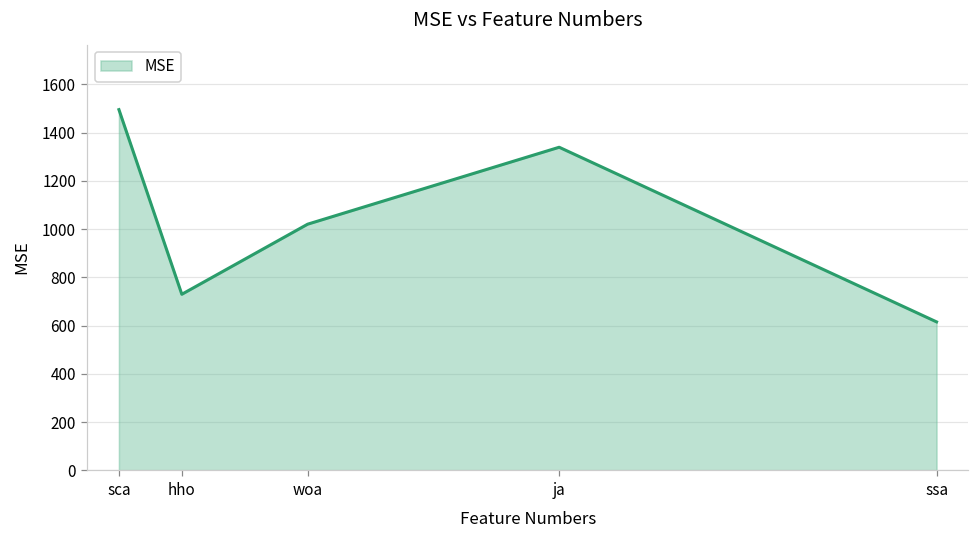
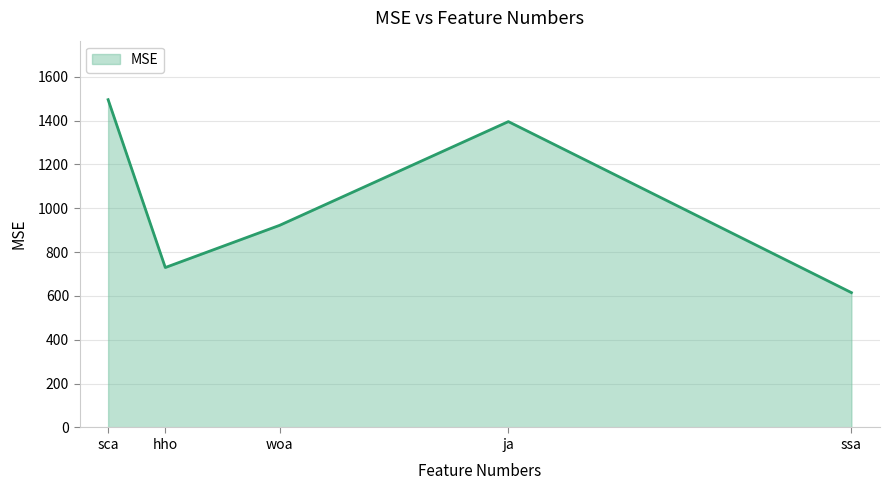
woa: 1020 -> 920
ja: 1340 -> 1400
